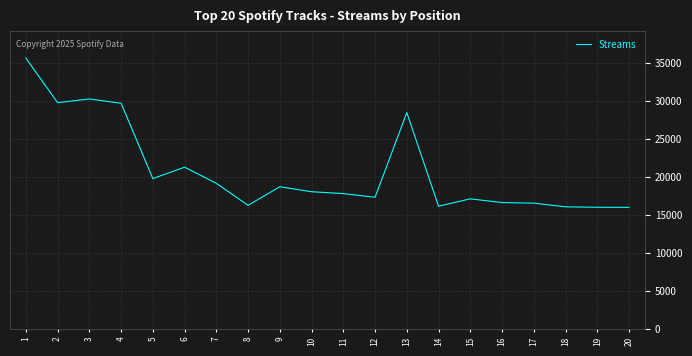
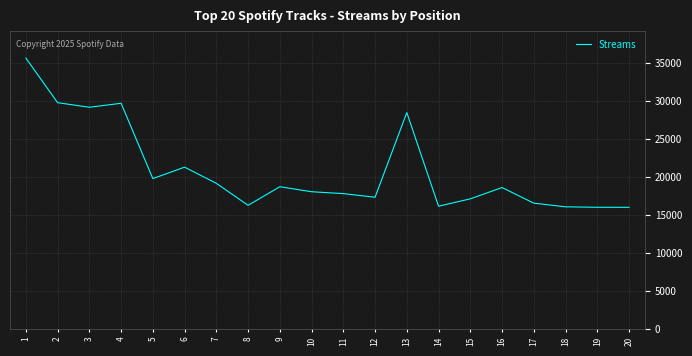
3: 30000 -> 29000
16: 17000 -> 19000
